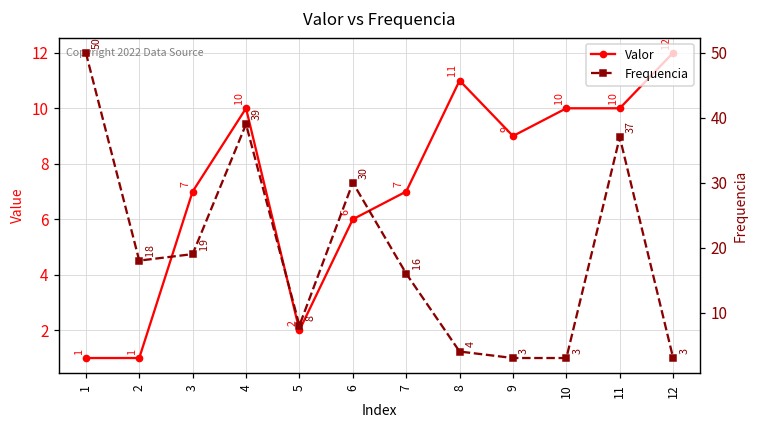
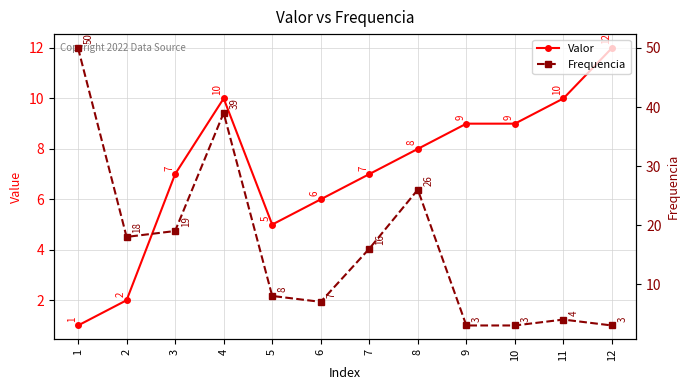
Valor, 2: 1 -> 2
Valor, 5: 2 -> 5
Valor, 8: 11 -> 8
Valor, 10: 10 -> 9
Frequencia, 6: 30 -> 7
Frequencia, 8: 4 -> 26
Frequencia, 11: 37 -> 4
